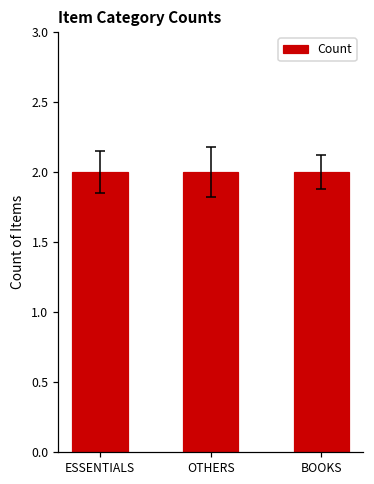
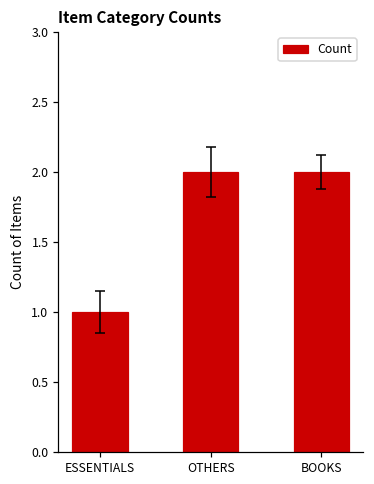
Count, ESSENTIALS: 2 -> 1
